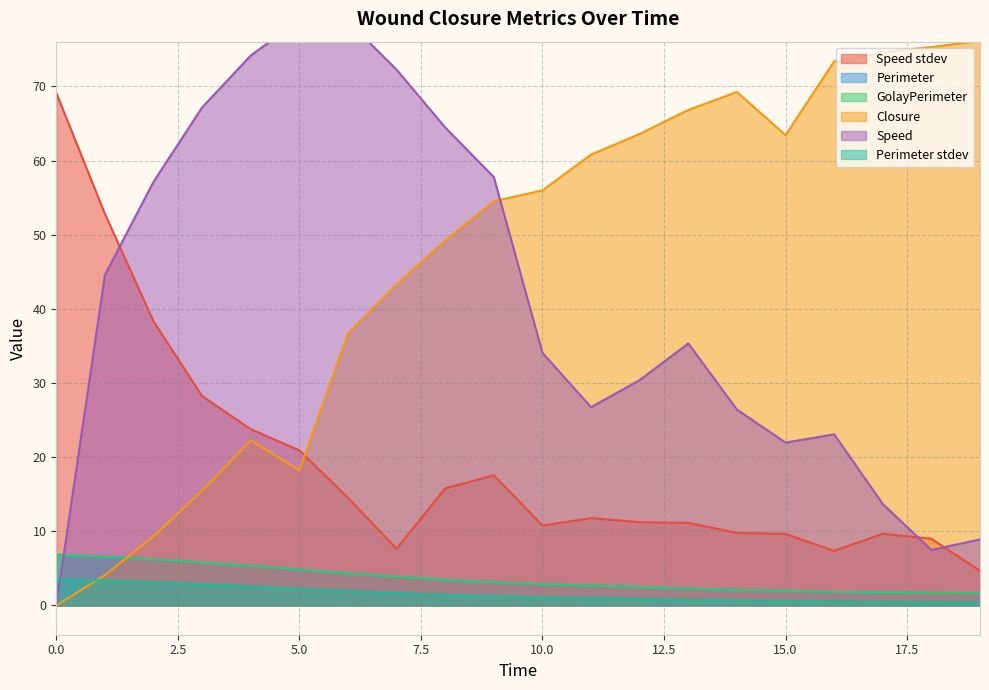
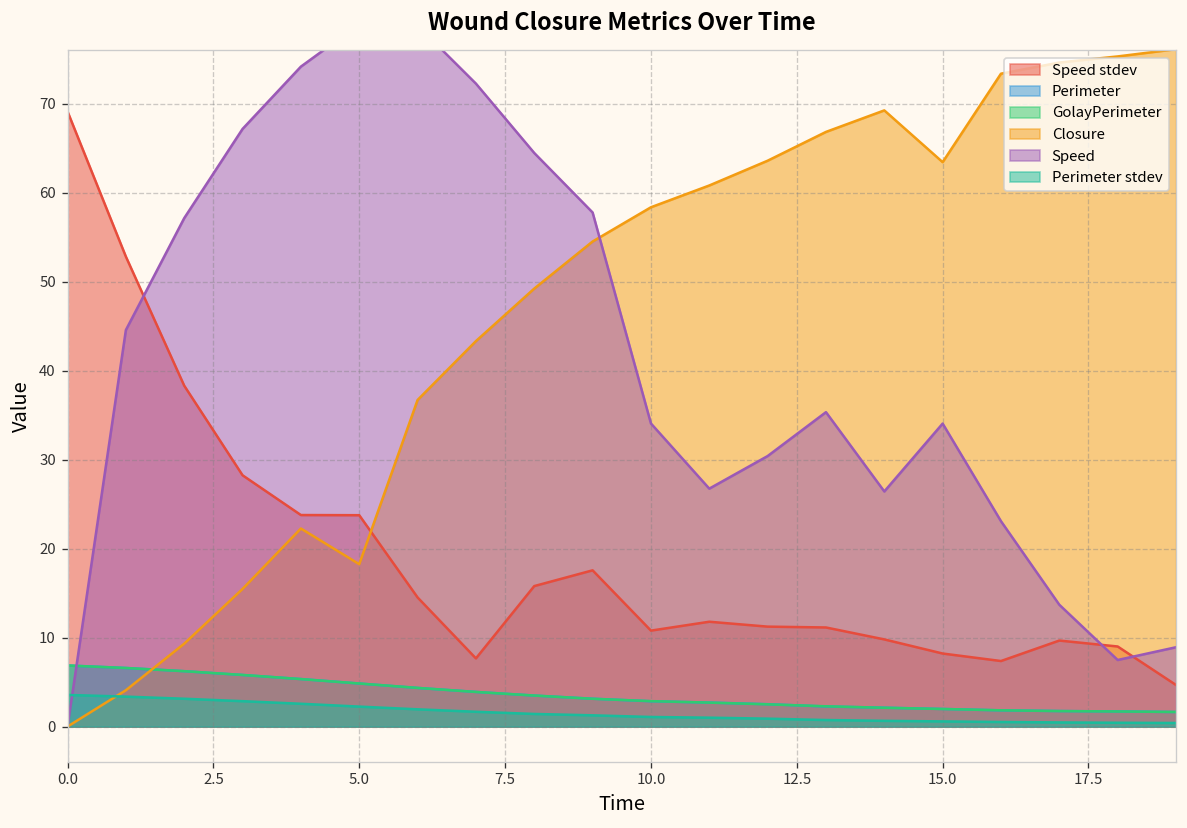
Speed stdev, 5.0: 21 -> 24
Closure, 10.0: 56 -> 58
Speed stdev, 15.0: 10 -> 8
Speed, 15.0: 22 -> 34
